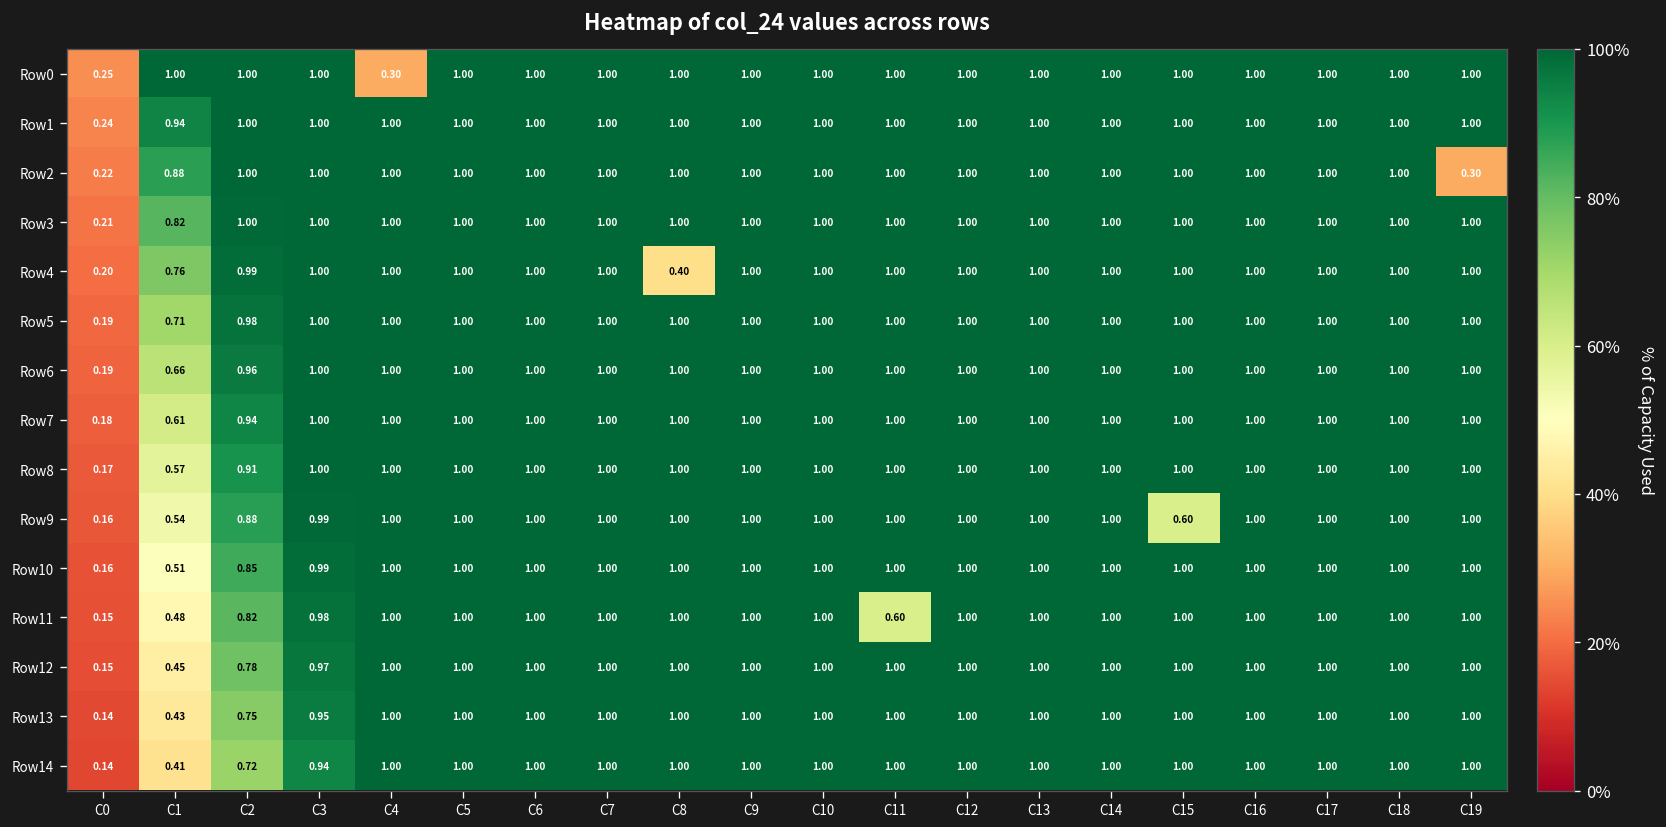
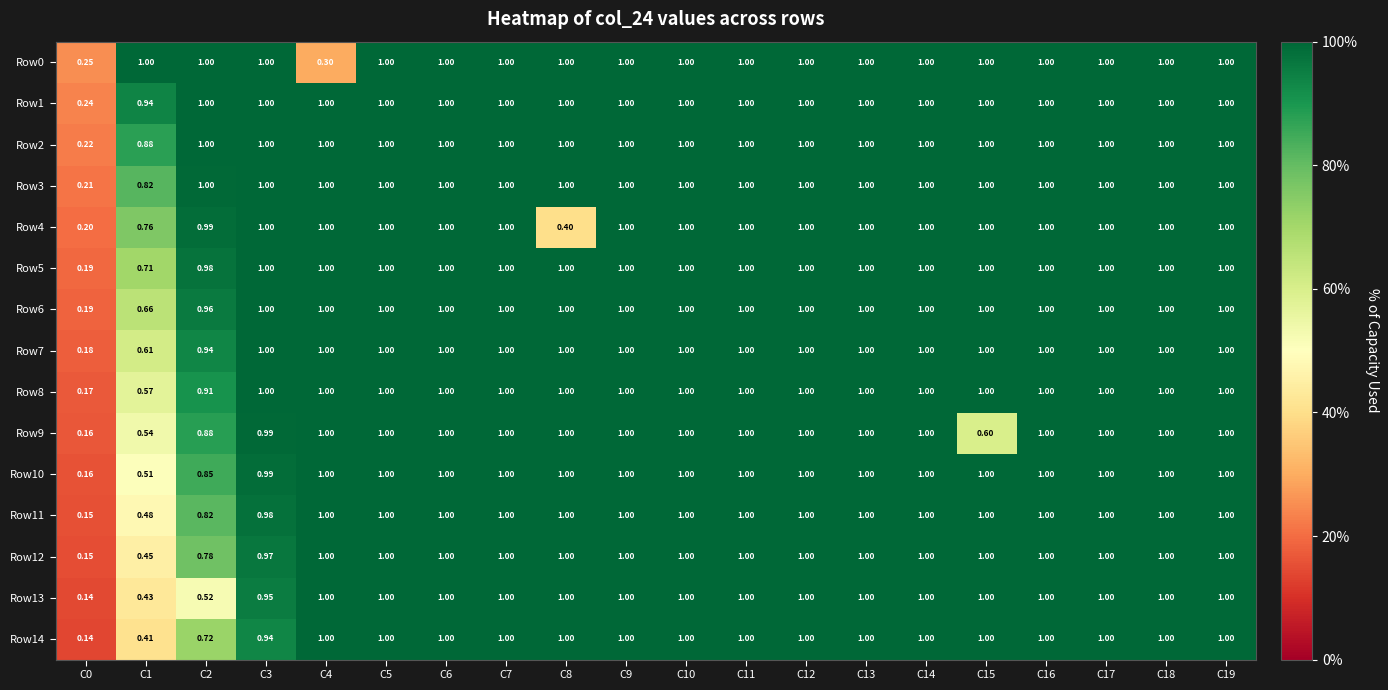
Row2, C19: 0.30 -> 1.00
Row11, C11: 0.60 -> 1.00
Row13, C2: 0.75 -> 0.52
